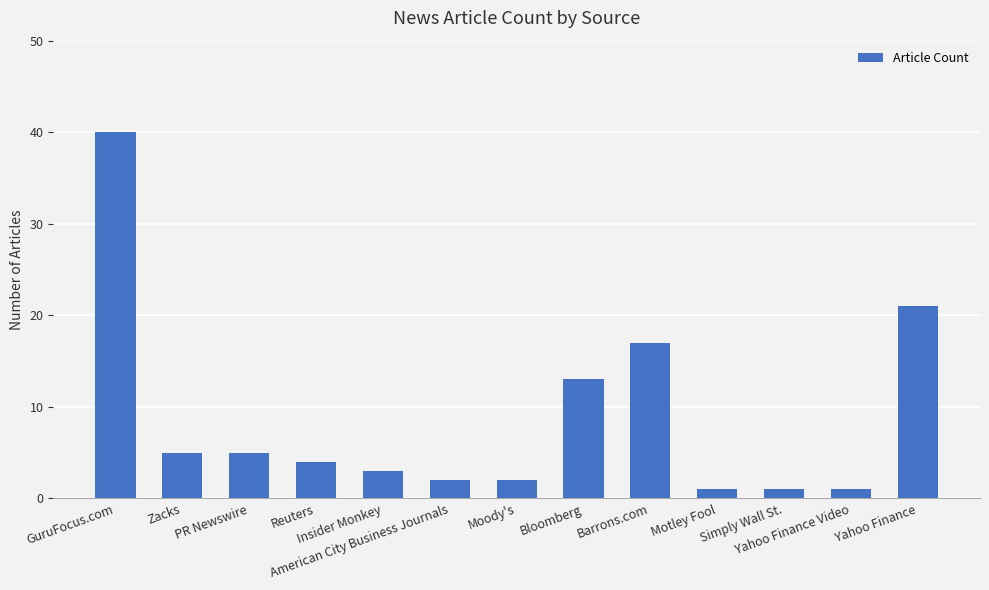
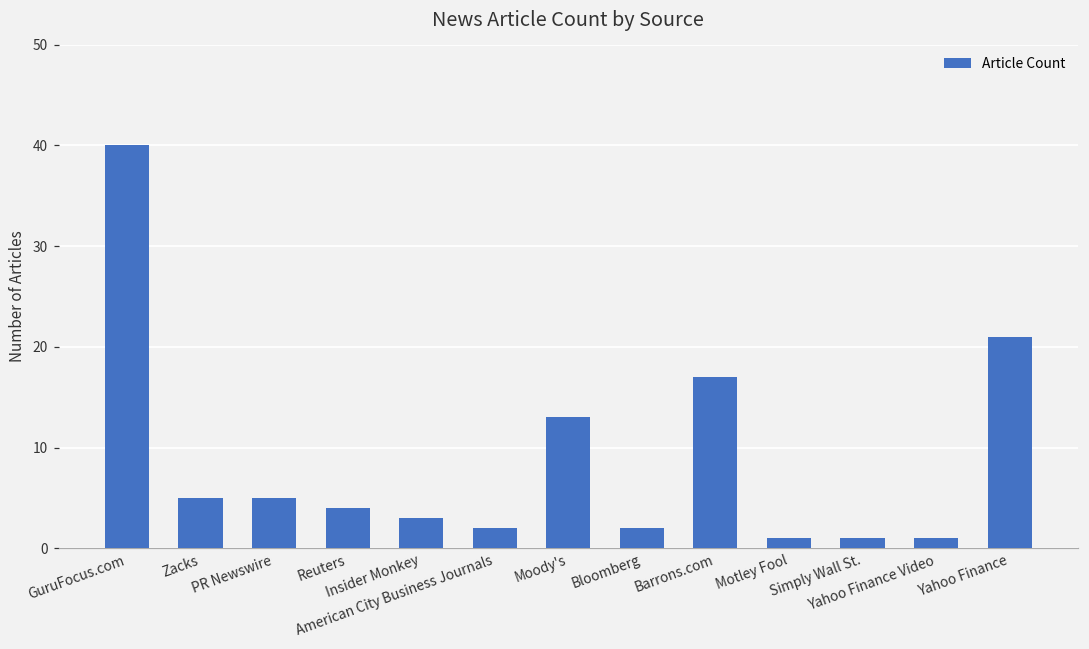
Moody's: 2 -> 13
Bloomberg: 13 -> 2
